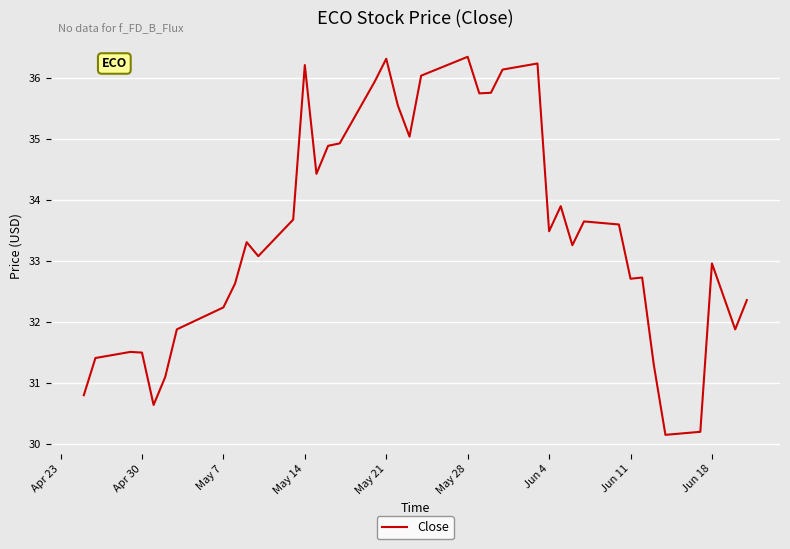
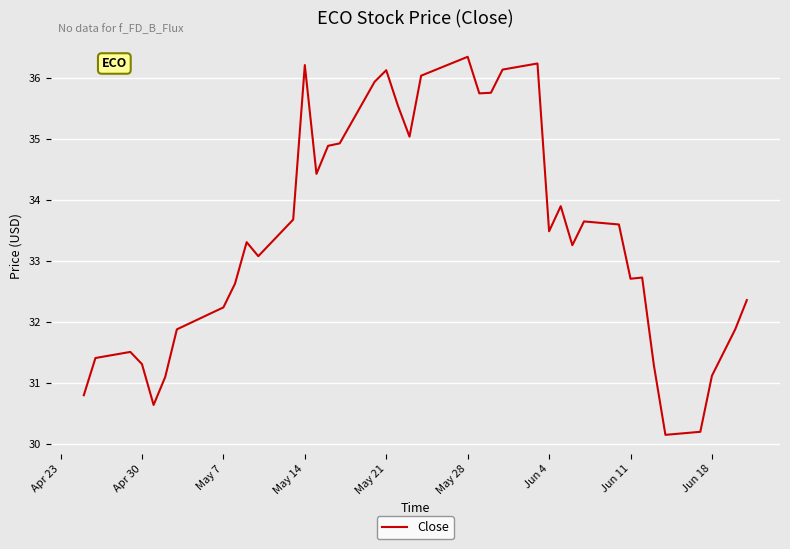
Apr 30: 31.5 -> 31.3
May 21: 36.3 -> 36.1
Jun 18: 33.0 -> 31.1
